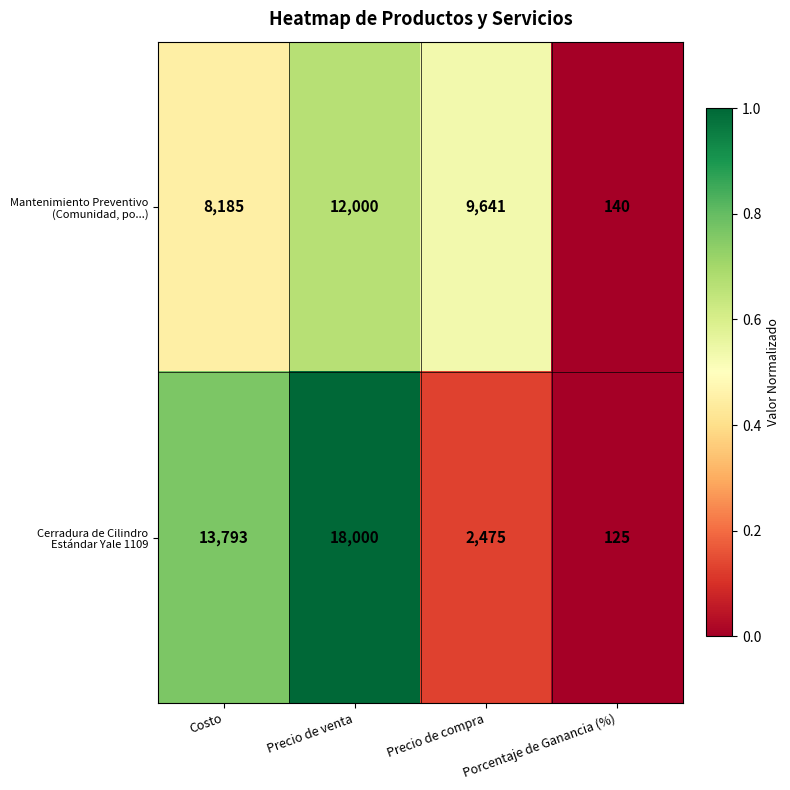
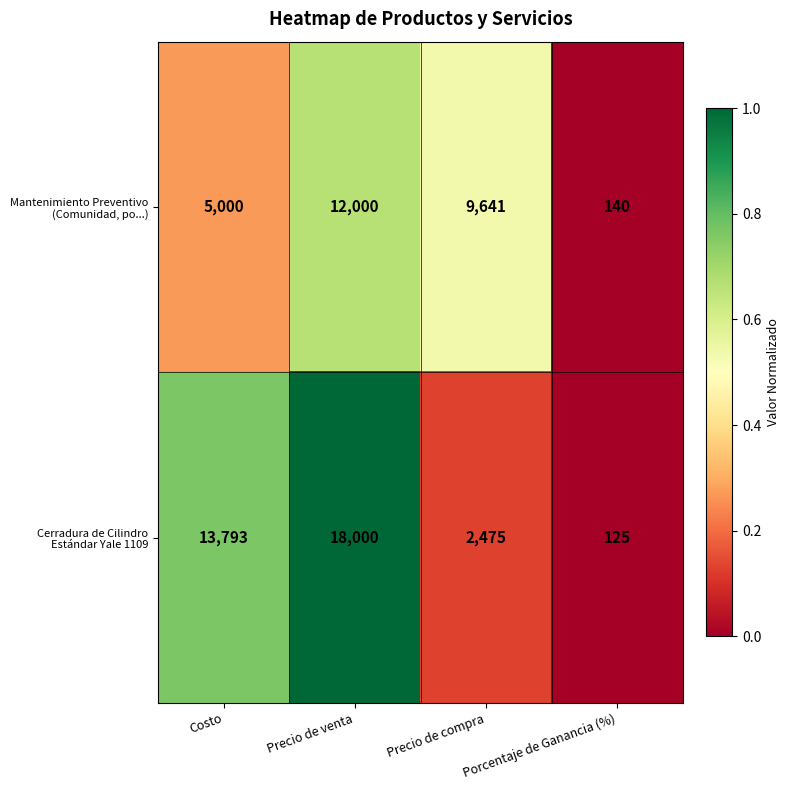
Mantenimiento Preventivo (Comunidad, po...), Costo: 8,185 -> 5,000
